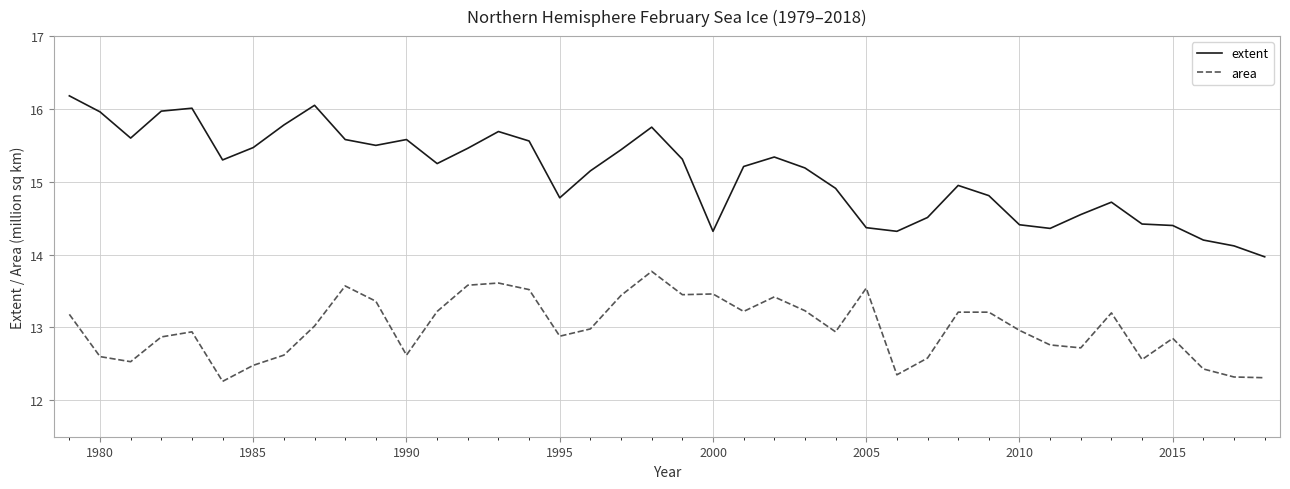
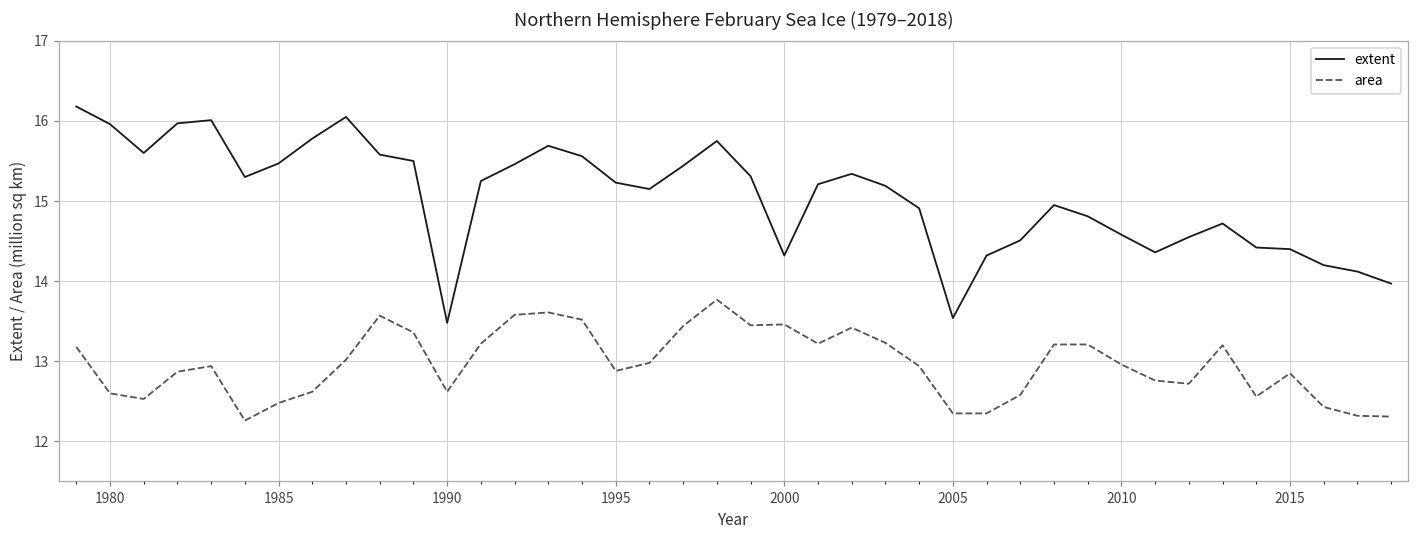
extent, 1990: 15.6 -> 13.5
extent, 1995: 14.8 -> 15.2
extent, 2005: 14.4 -> 13.5
area, 2005: 13.5 -> 12.4
extent, 2010: 14.4 -> 14.6
